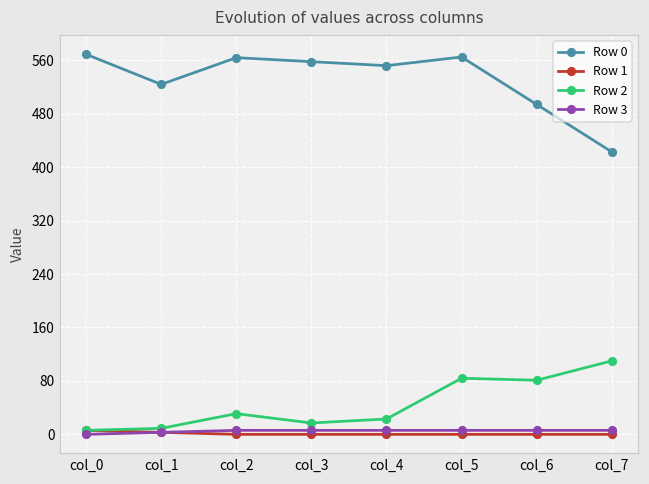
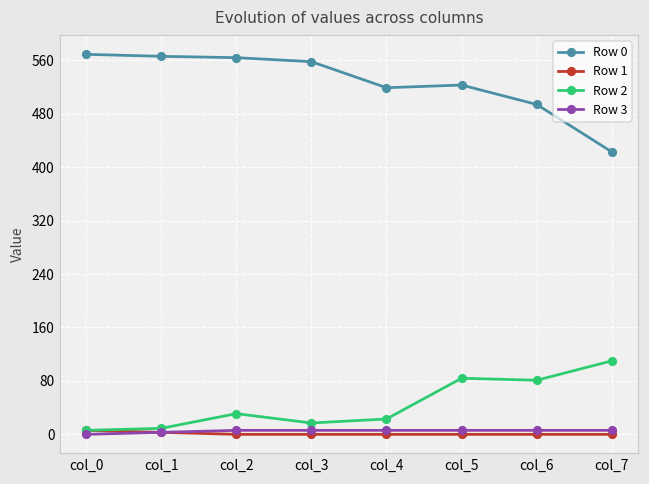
Row 0, col_1: 520 -> 570
Row 0, col_4: 550 -> 520
Row 0, col_5: 570 -> 520
